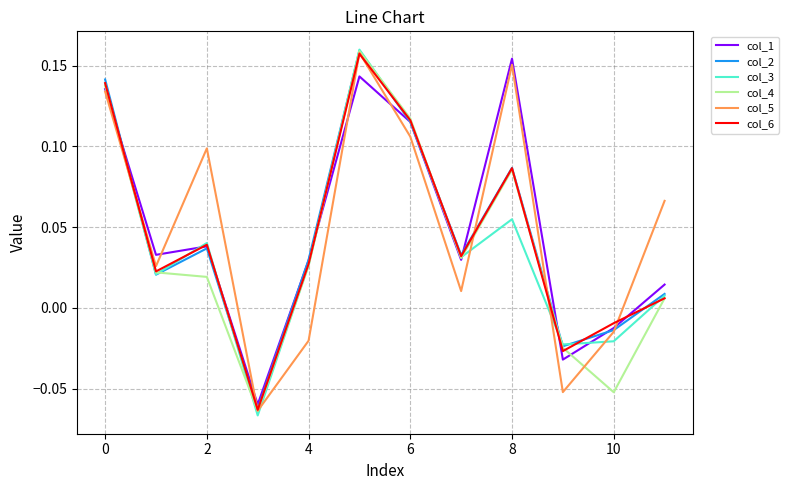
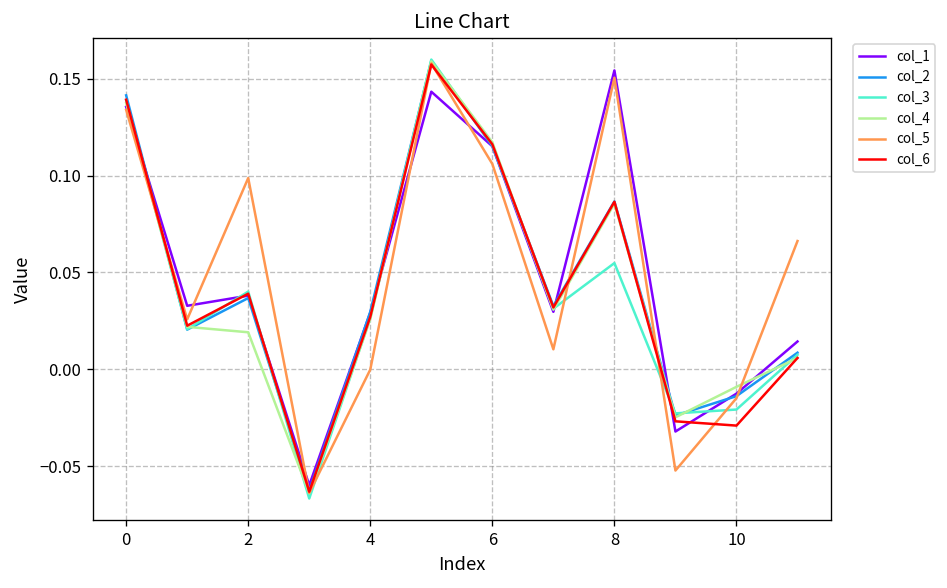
col_5, 4: -0.020 -> 0.000
col_4, 10: -0.052 -> -0.009
col_6, 10: -0.010 -> -0.029
